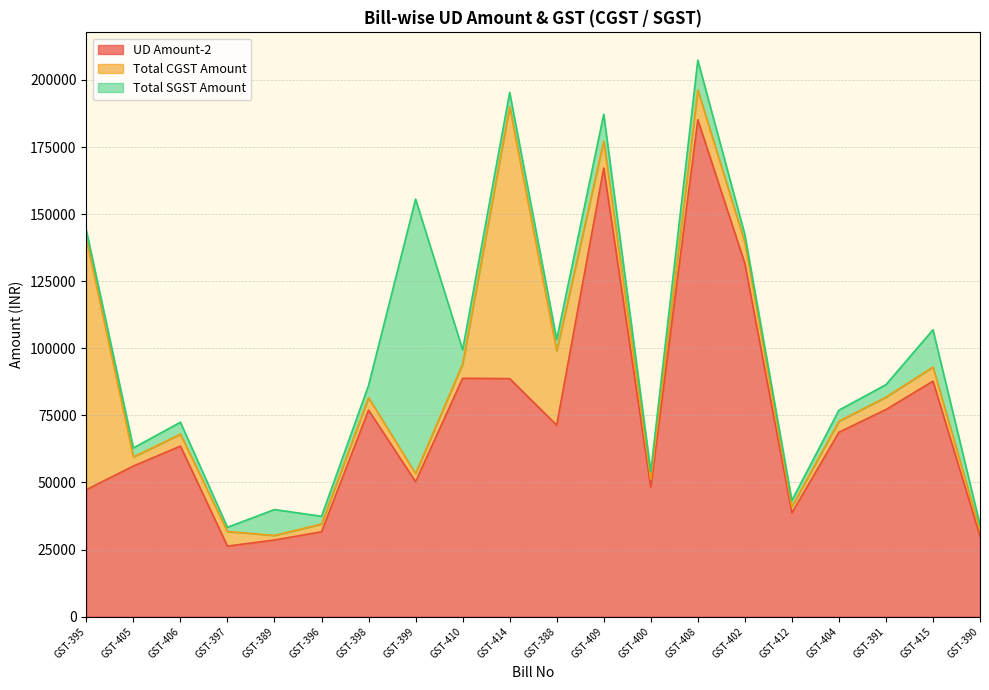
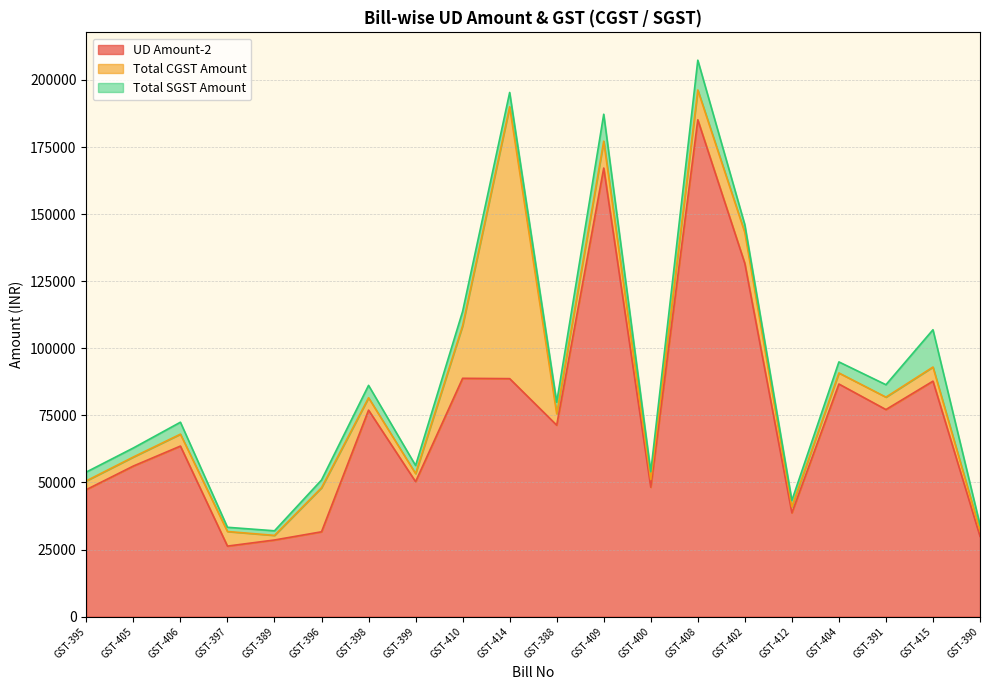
Total CGST Amount, GST-395: 93000 -> 3000
Total SGST Amount, GST-389: 10000 -> 2000
Total CGST Amount, GST-396: 3000 -> 16000
Total SGST Amount, GST-399: 102000 -> 3000
Total CGST Amount, GST-410: 5000 -> 20000
Total CGST Amount, GST-388: 28000 -> 4000
Total CGST Amount, GST-402: 8000 -> 12000
UD Amount-2, GST-404: 69000 -> 87000
